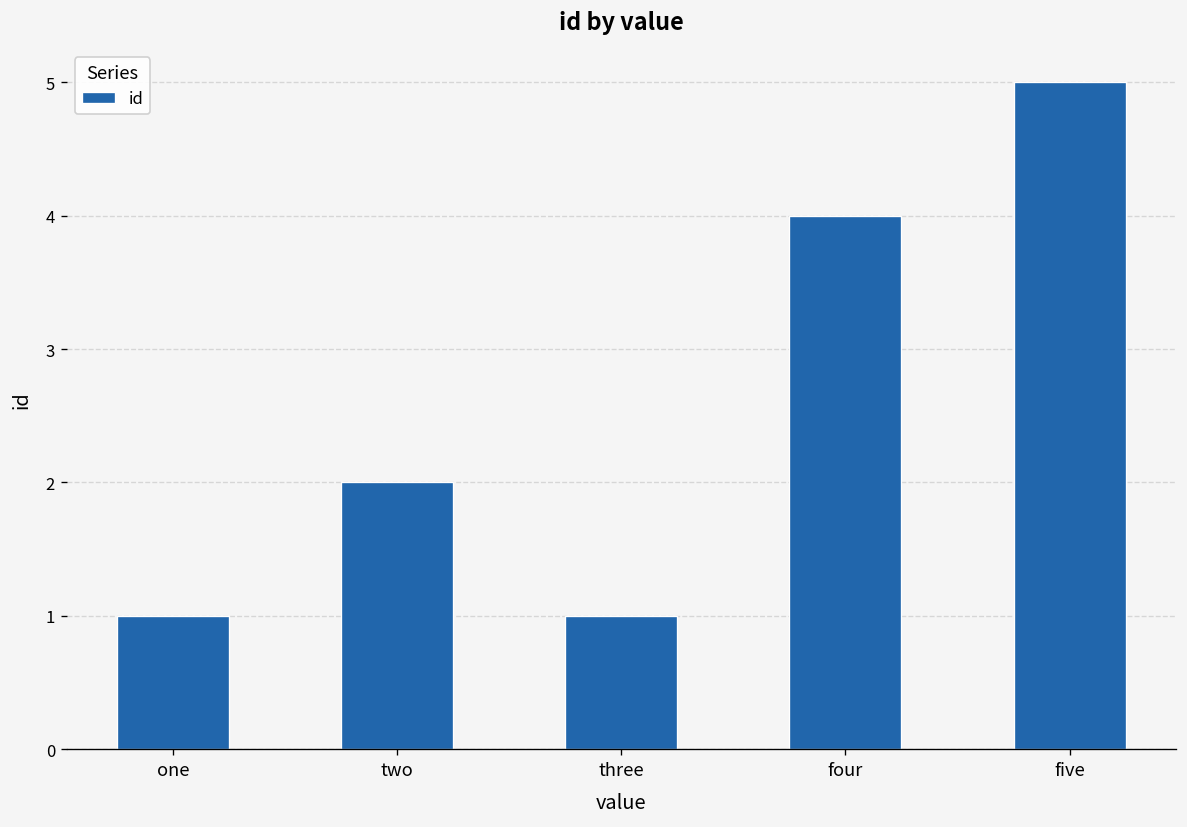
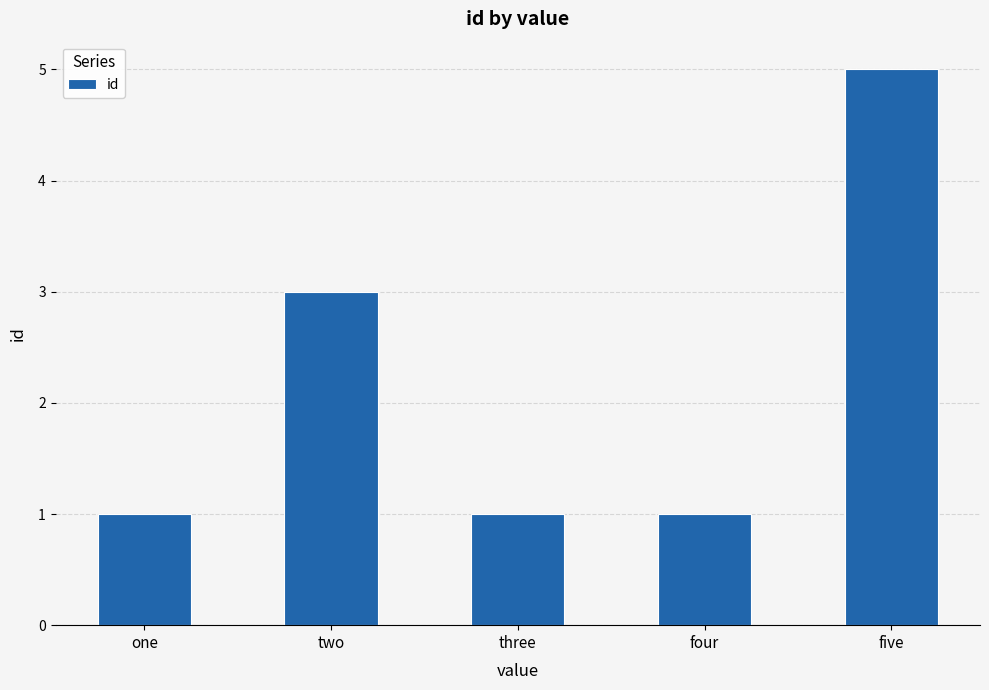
two: 2 -> 3
four: 4 -> 1
